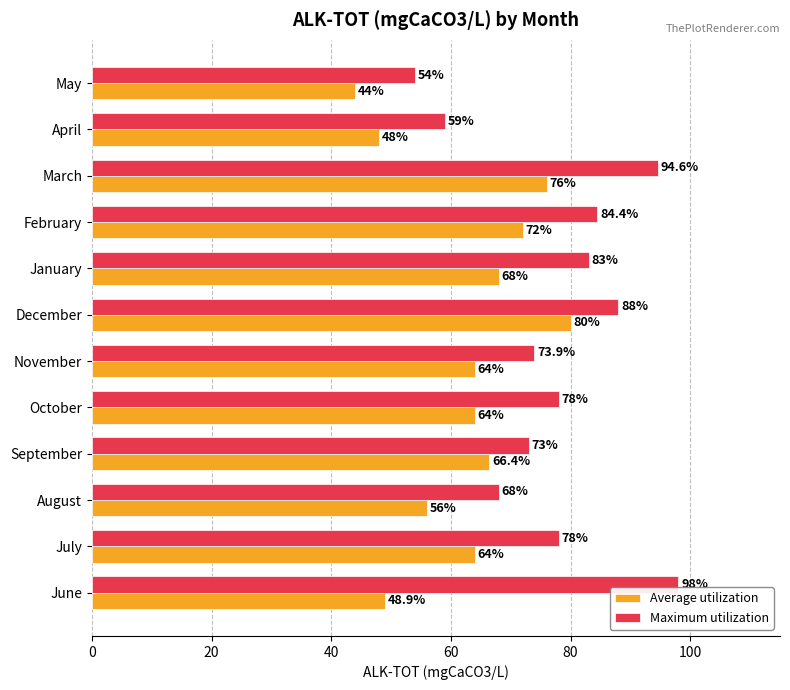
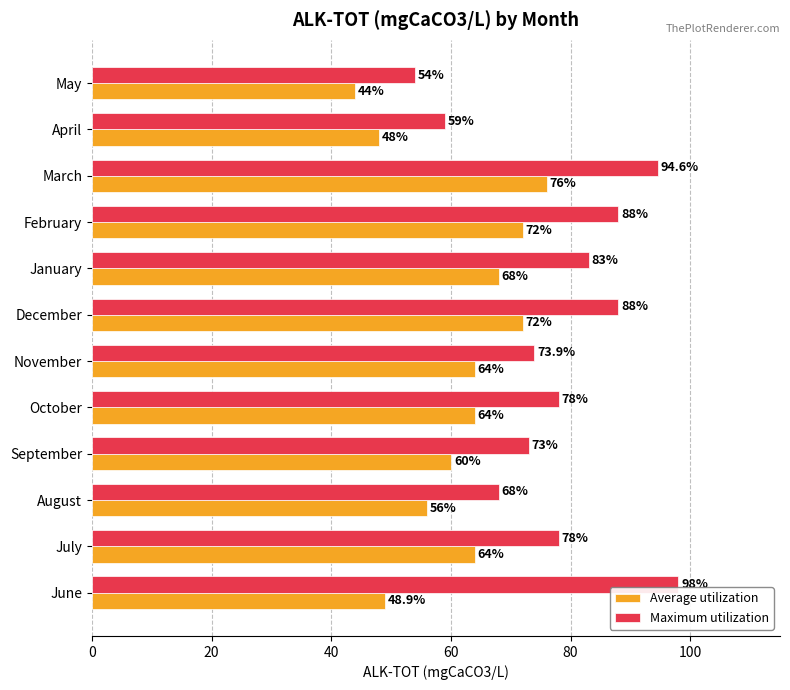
Maximum utilization, February: 84.4% -> 88%
Average utilization, December: 80% -> 72%
Average utilization, September: 66.4% -> 60%
